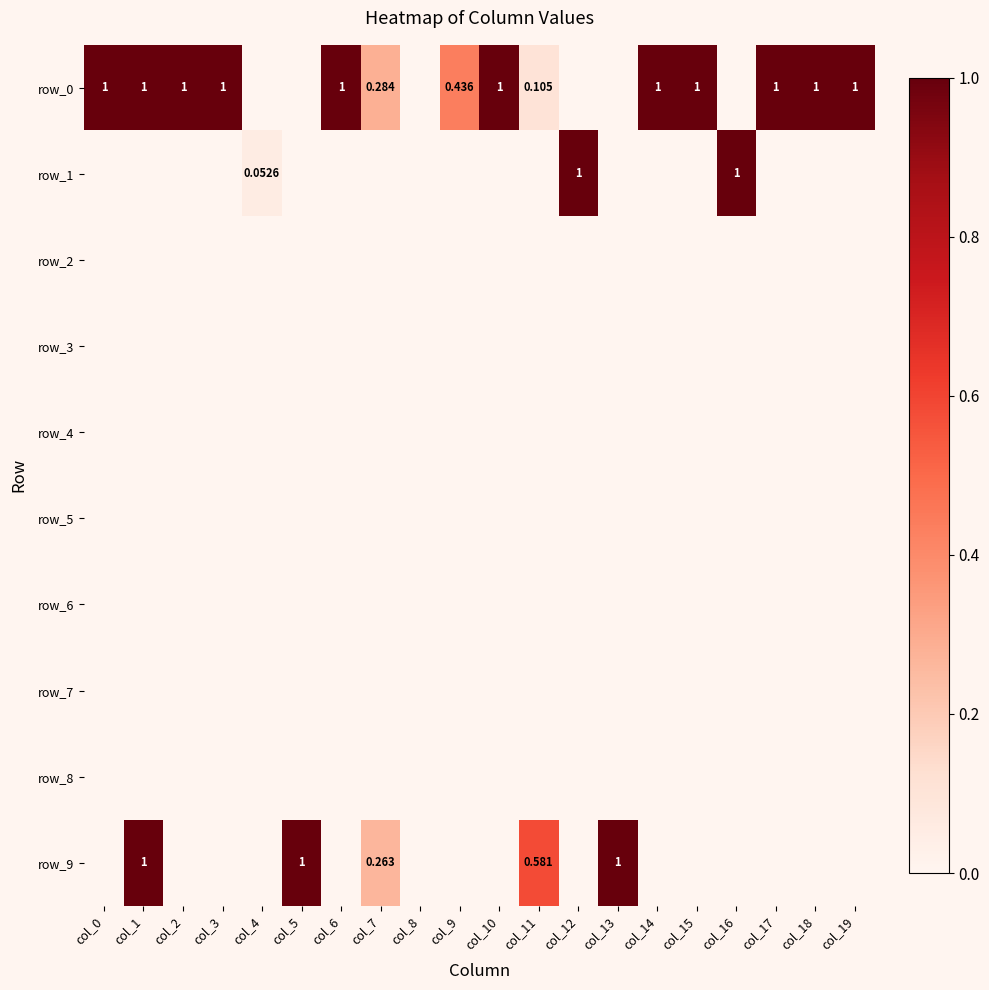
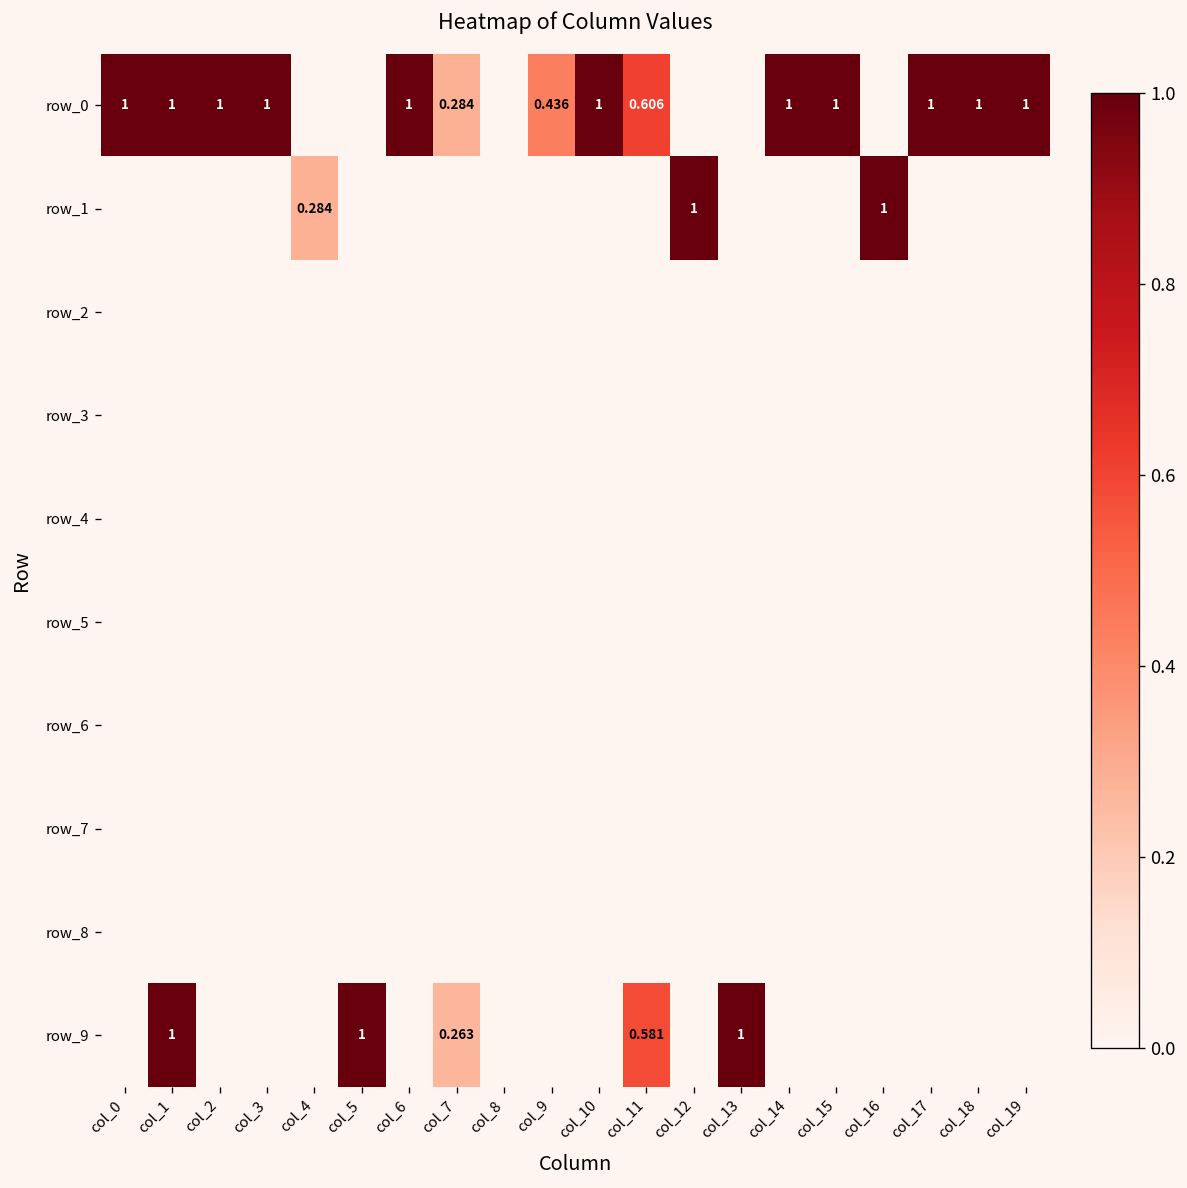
row_0, col_11: 0.105 -> 0.606
row_1, col_4: 0.0526 -> 0.284
